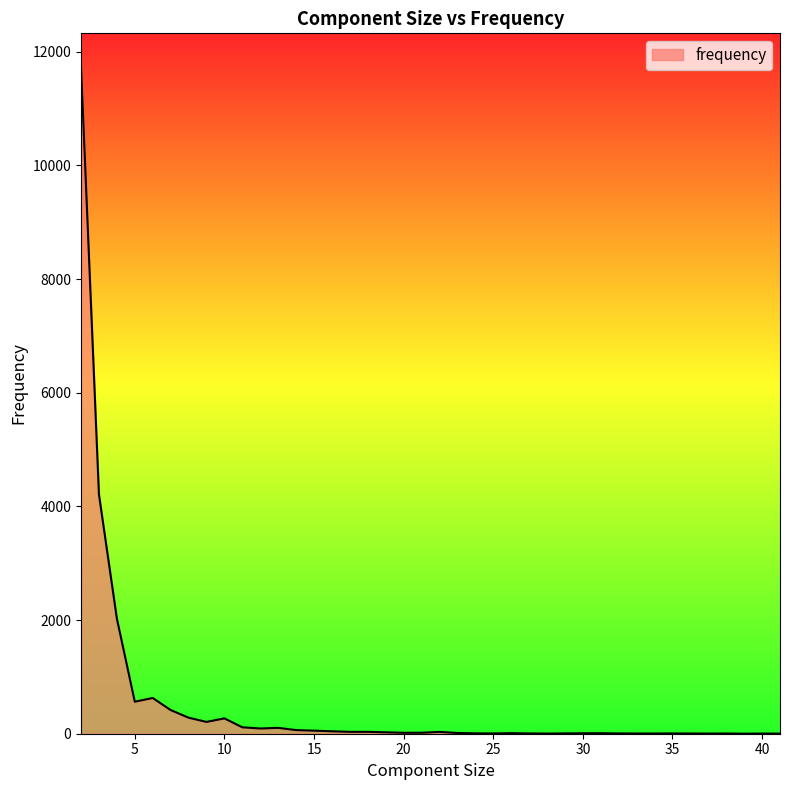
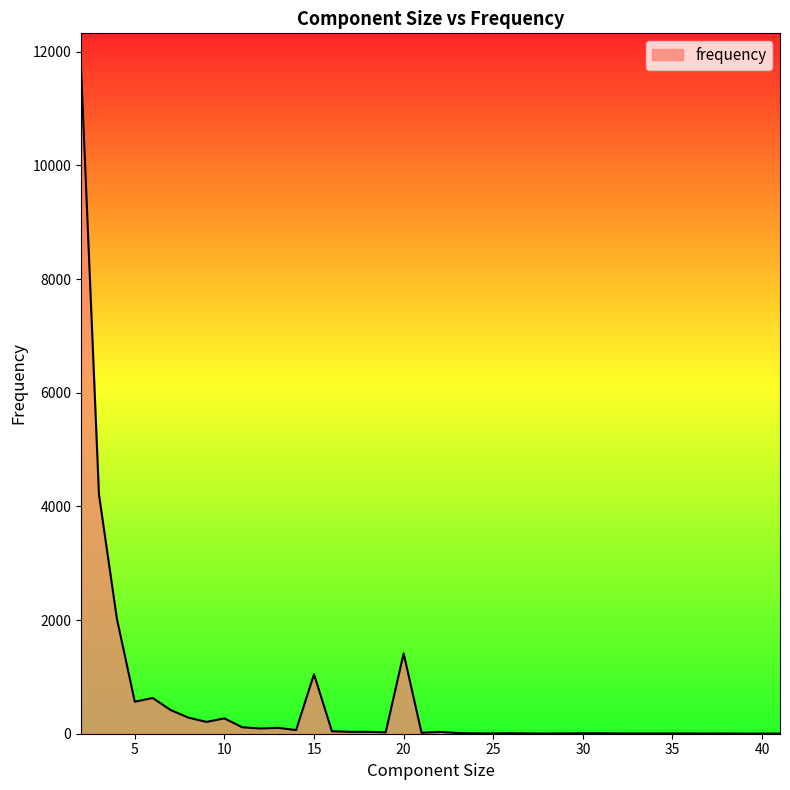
15: 100 -> 1000
20: 0 -> 1400
